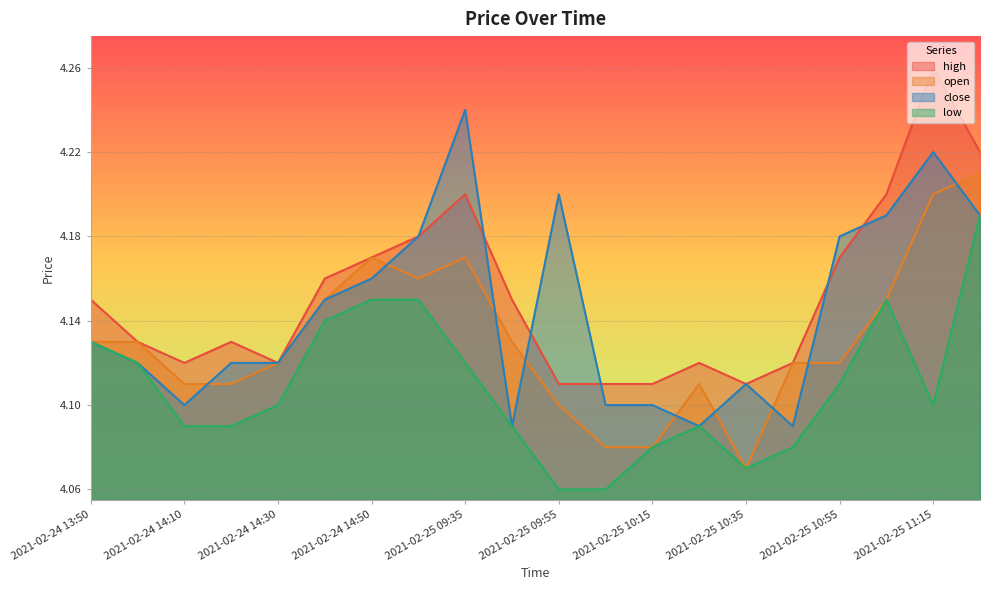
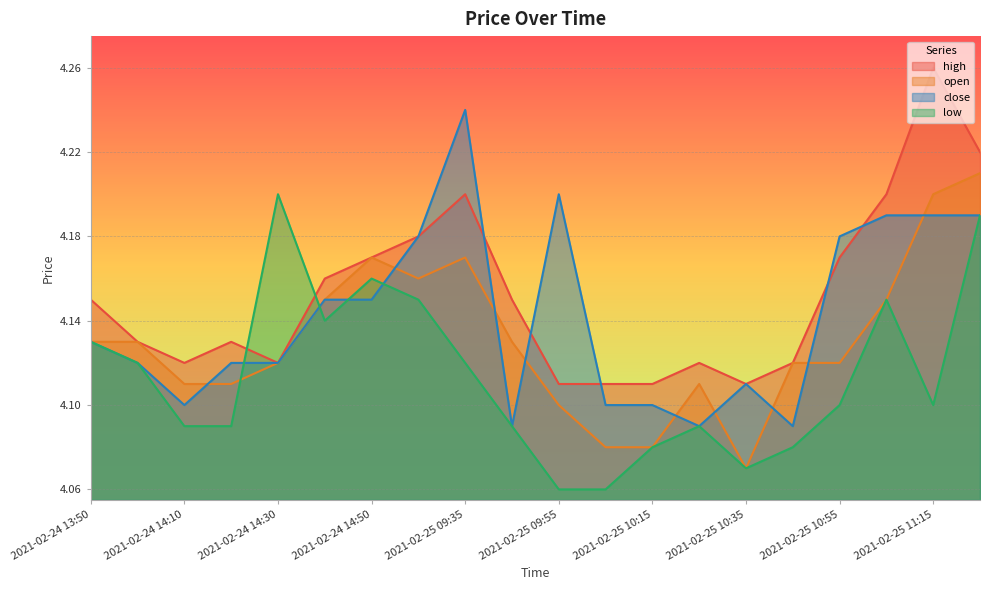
low, 2021-02-24 14:30: 4.1 -> 4.2
close, 2021-02-24 14:50: 4.16 -> 4.15
low, 2021-02-24 14:50: 4.15 -> 4.16
low, 2021-02-25 10:55: 4.11 -> 4.10
close, 2021-02-25 11:15: 4.22 -> 4.19
